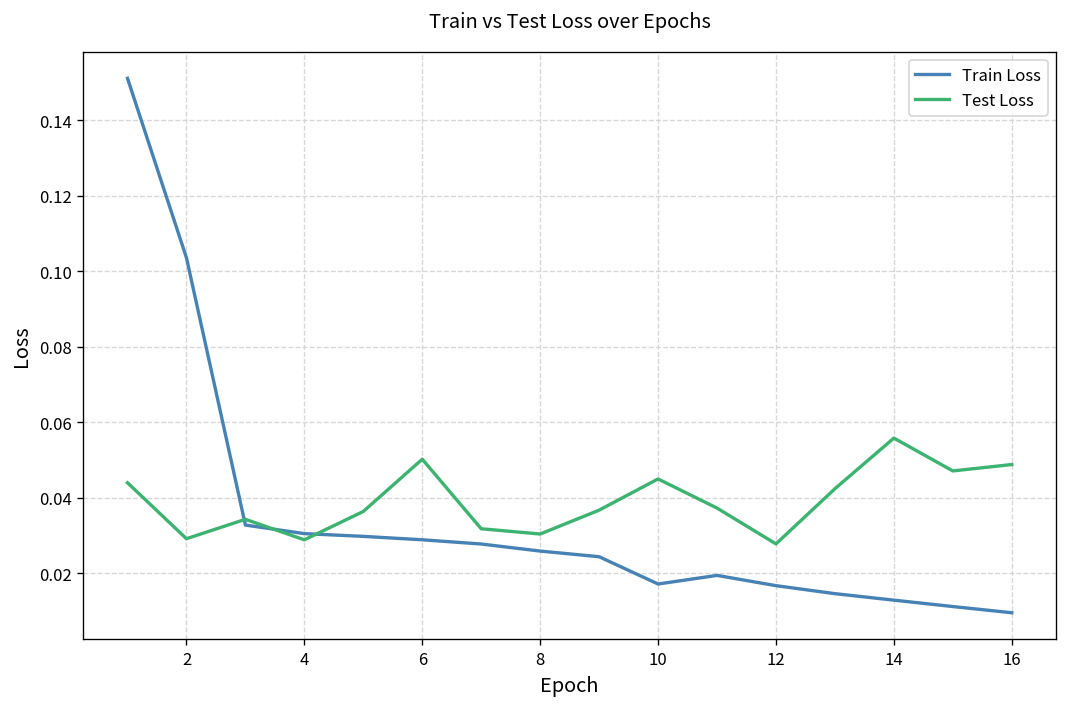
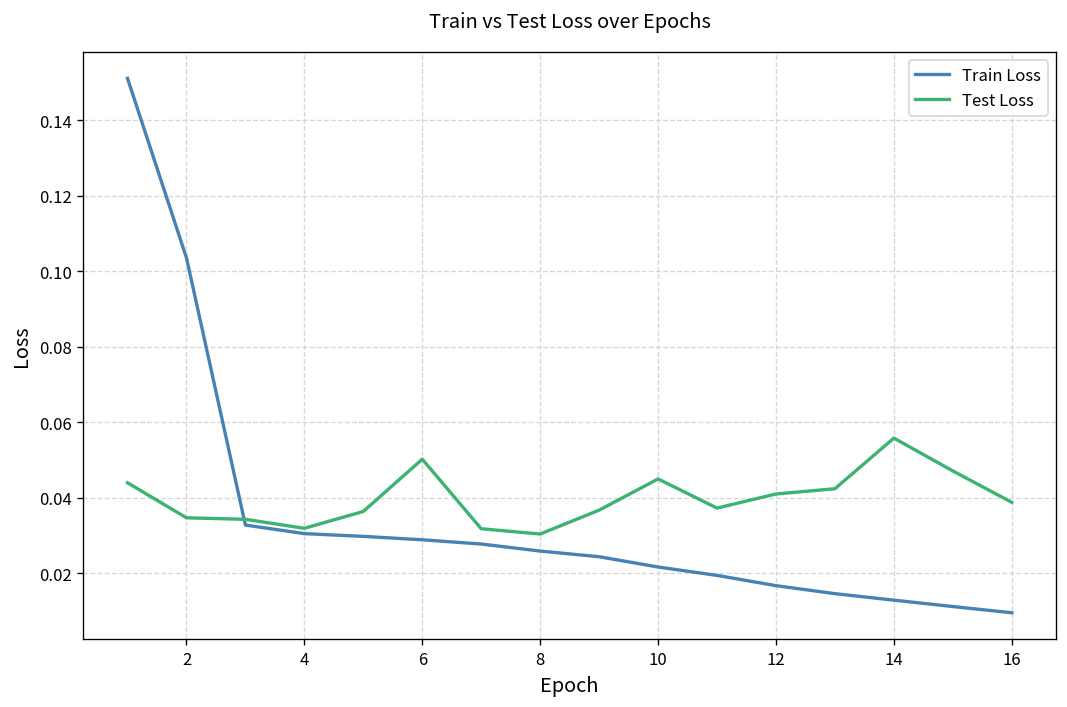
Test Loss, 2: 0.029 -> 0.035
Test Loss, 4: 0.029 -> 0.032
Train Loss, 10: 0.017 -> 0.022
Test Loss, 12: 0.028 -> 0.041
Test Loss, 16: 0.049 -> 0.039
